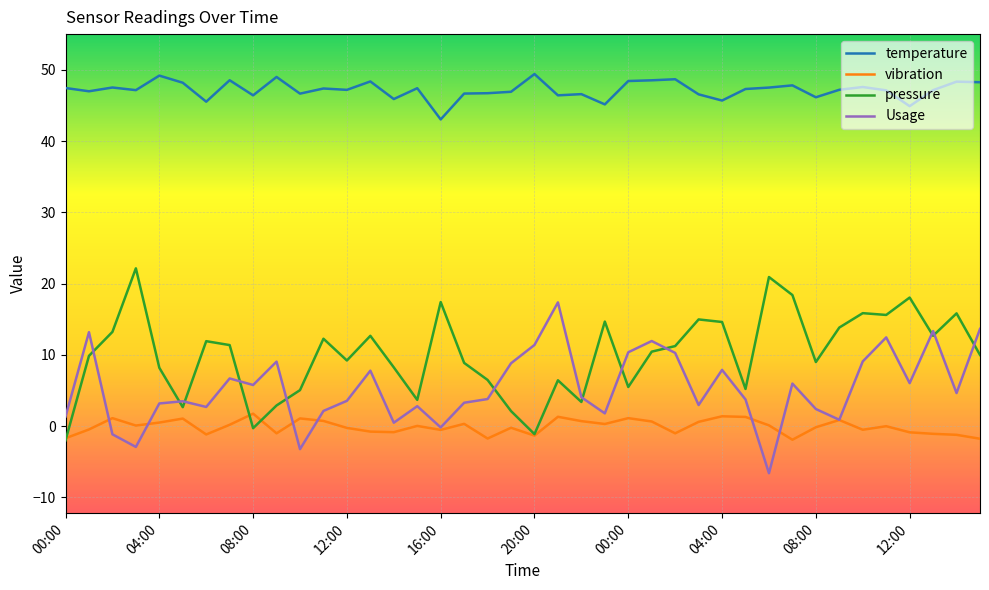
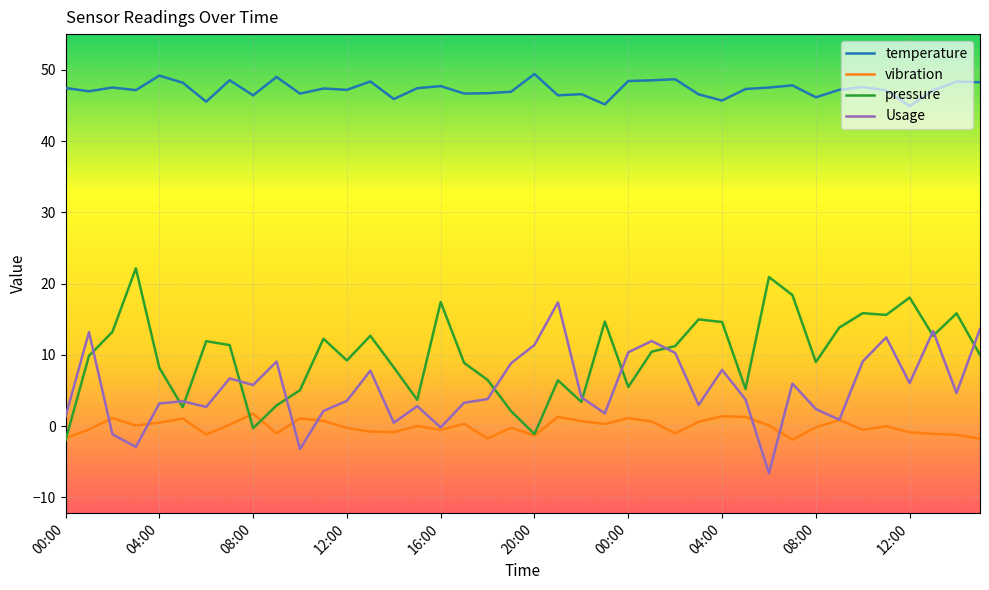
temperature, 16:00: 43 -> 48
